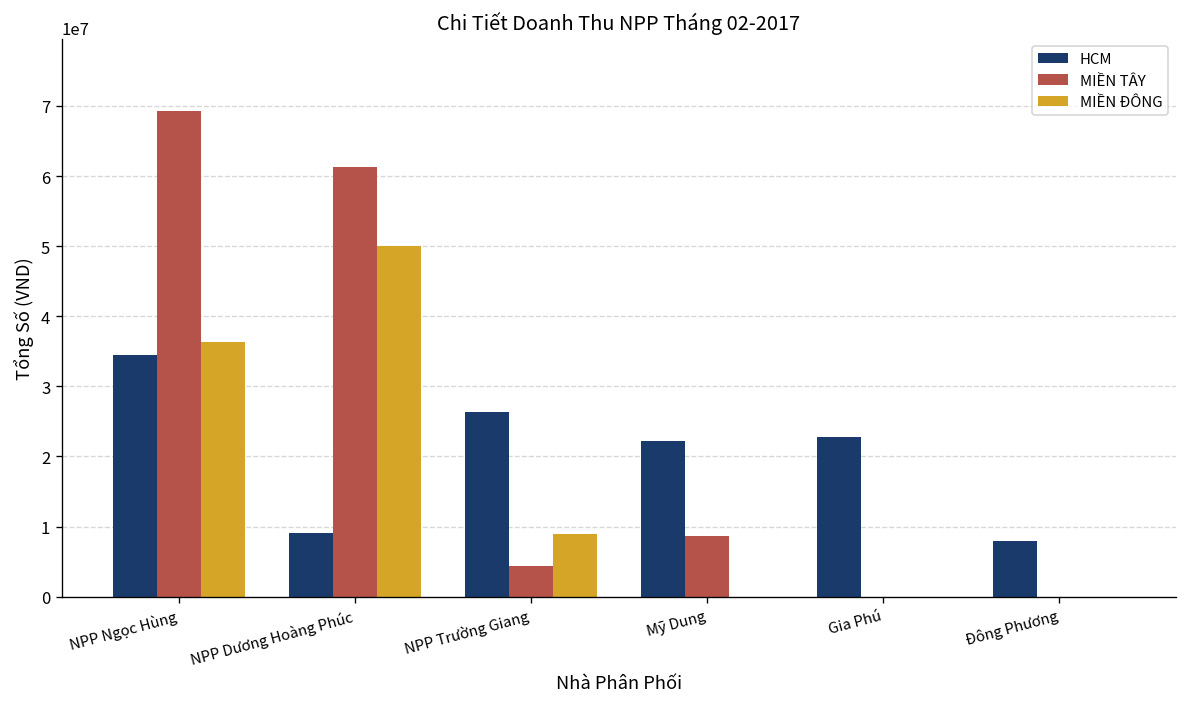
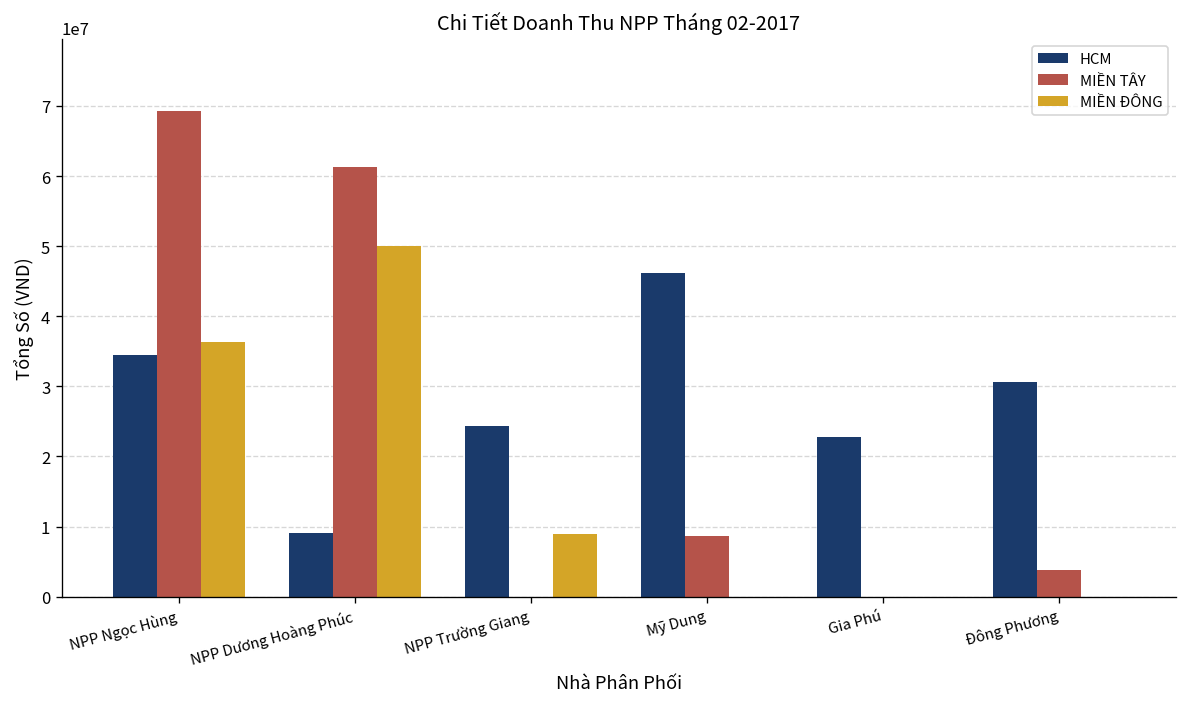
HCM, NPP Trường Giang: 26000000 -> 24000000
MIỀN TÂY, NPP Trường Giang: 4000000 -> 0
HCM, Mỹ Dung: 22000000 -> 46000000
HCM, Đông Phương: 8000000 -> 31000000
MIỀN TÂY, Đông Phương: 0 -> 4000000
